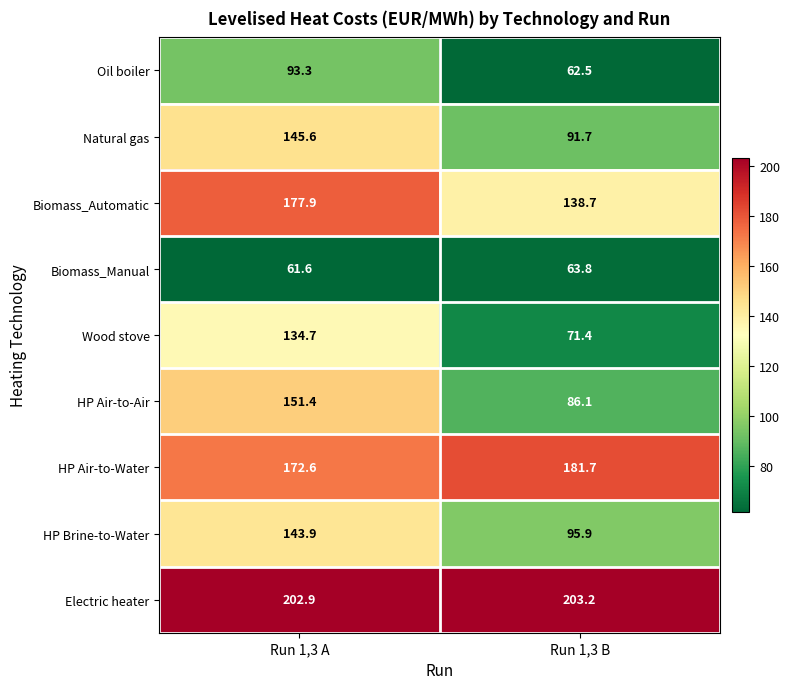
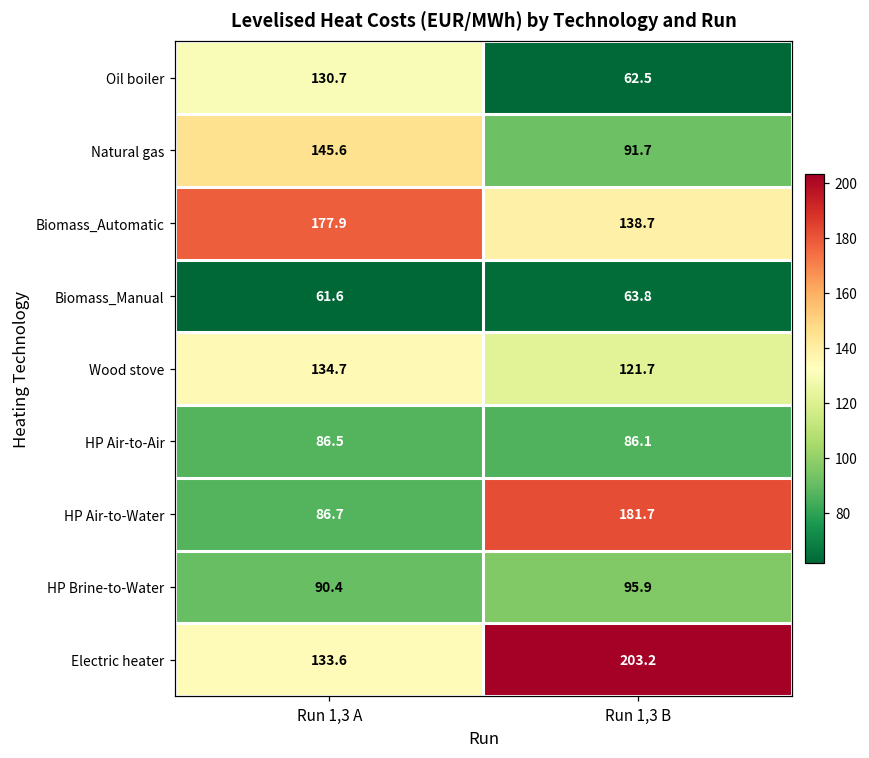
Oil boiler, Run 1,3 A: 93.3 -> 130.7
Wood stove, Run 1,3 B: 71.4 -> 121.7
HP Air-to-Air, Run 1,3 A: 151.4 -> 86.5
HP Air-to-Water, Run 1,3 A: 172.6 -> 86.7
HP Brine-to-Water, Run 1,3 A: 143.9 -> 90.4
Electric heater, Run 1,3 A: 202.9 -> 133.6
